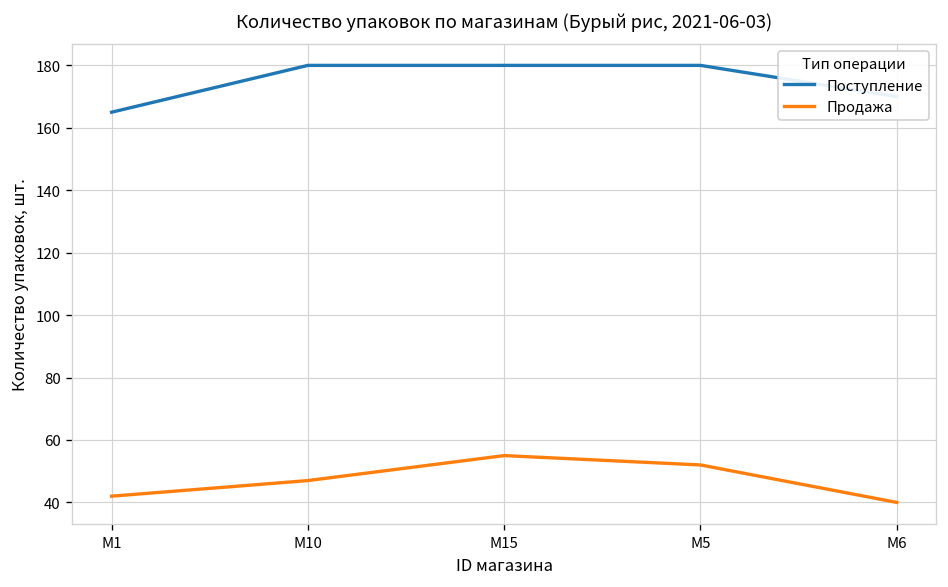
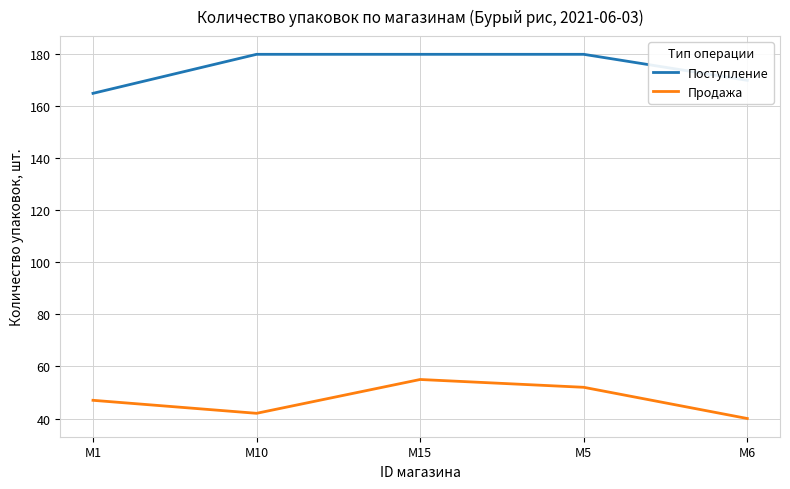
Продажа, M1: 42 -> 47
Продажа, M10: 47 -> 42
